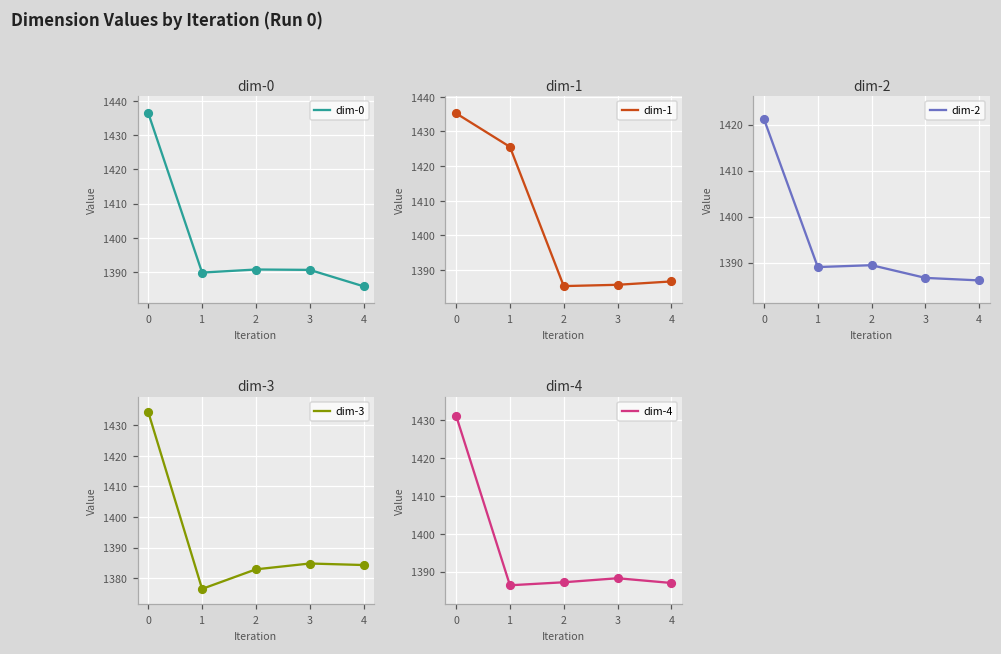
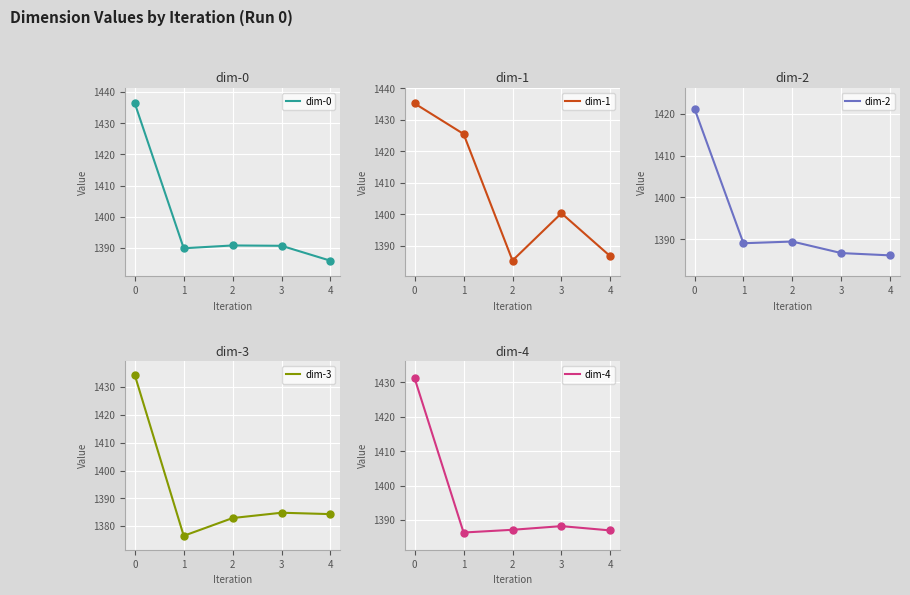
dim-1, 3: 1386 -> 1400
